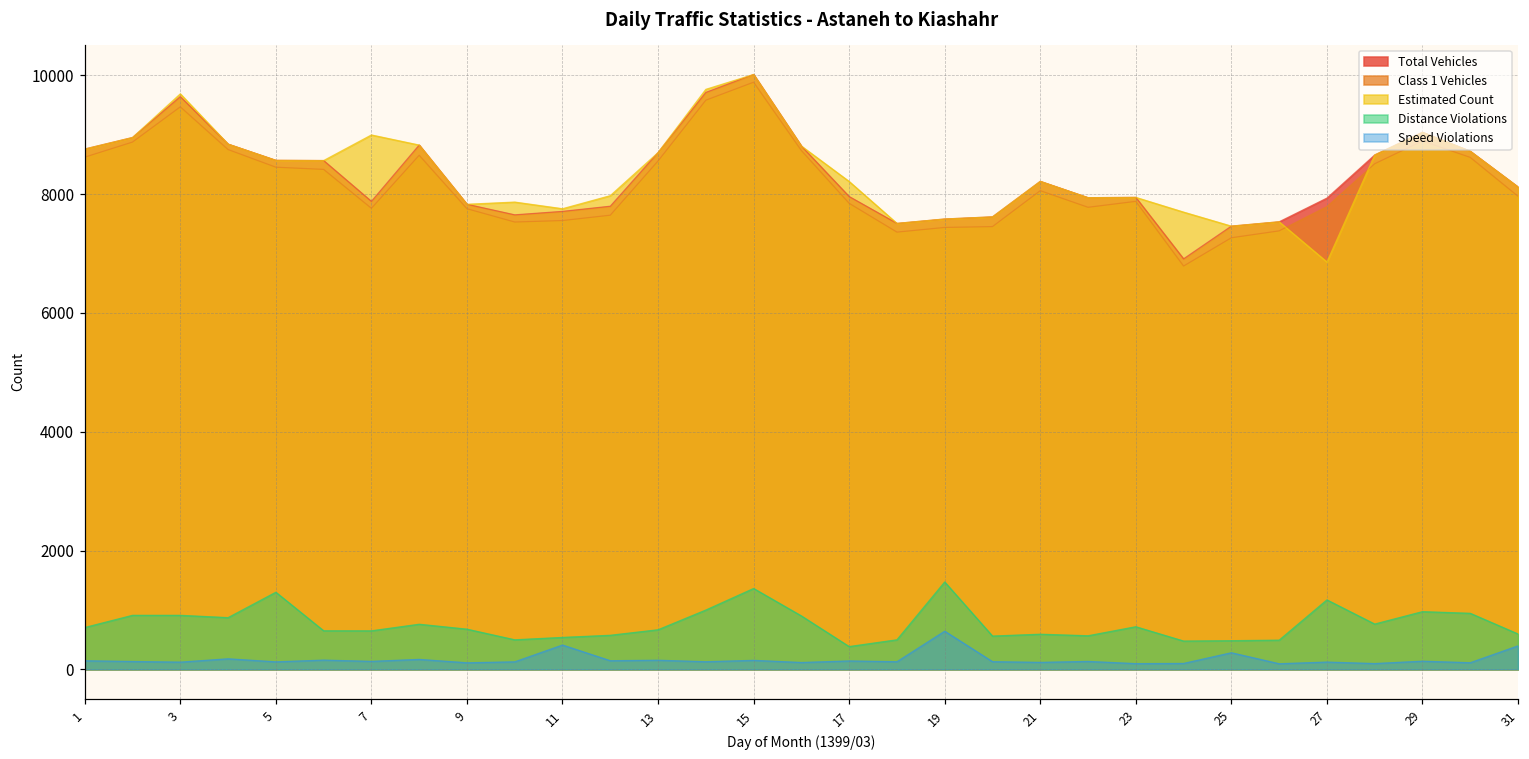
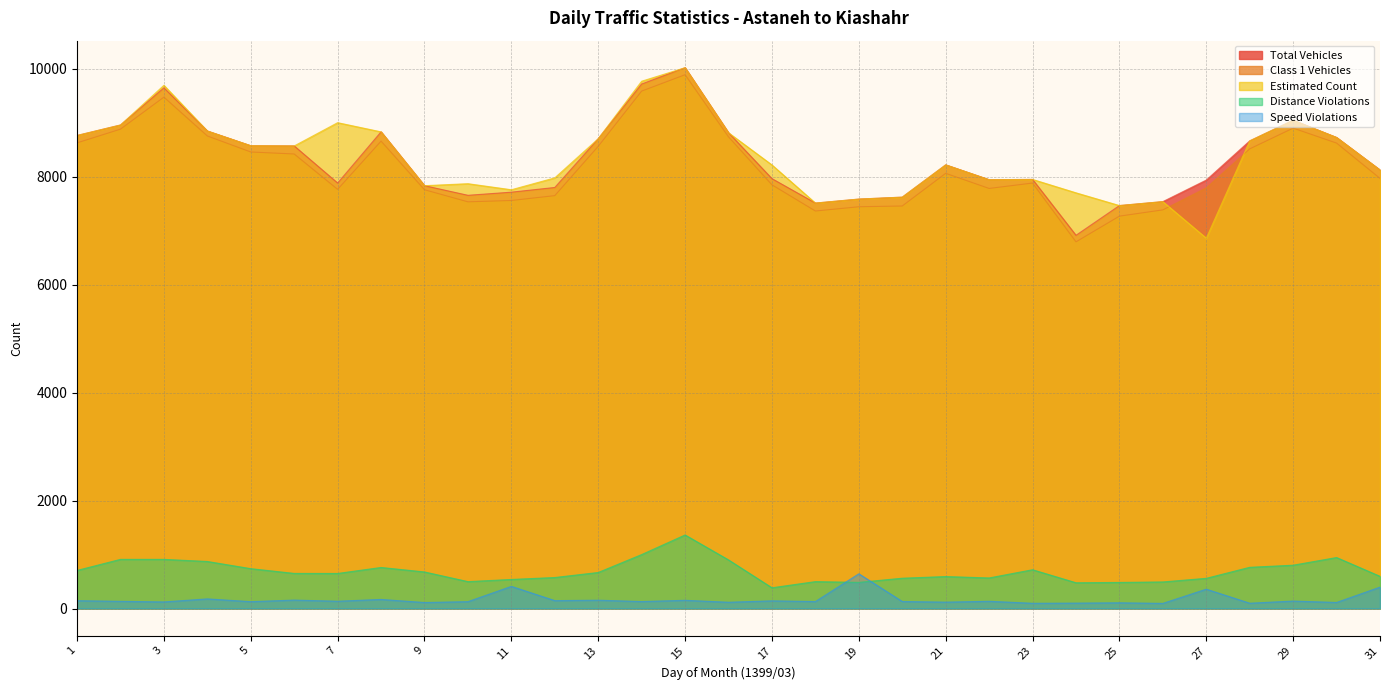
Distance Violations, 5: 1300 -> 700
Distance Violations, 19: 1500 -> 500
Speed Violations, 25: 300 -> 100
Distance Violations, 27: 1200 -> 600
Speed Violations, 27: 100 -> 400
Distance Violations, 29: 1000 -> 800
